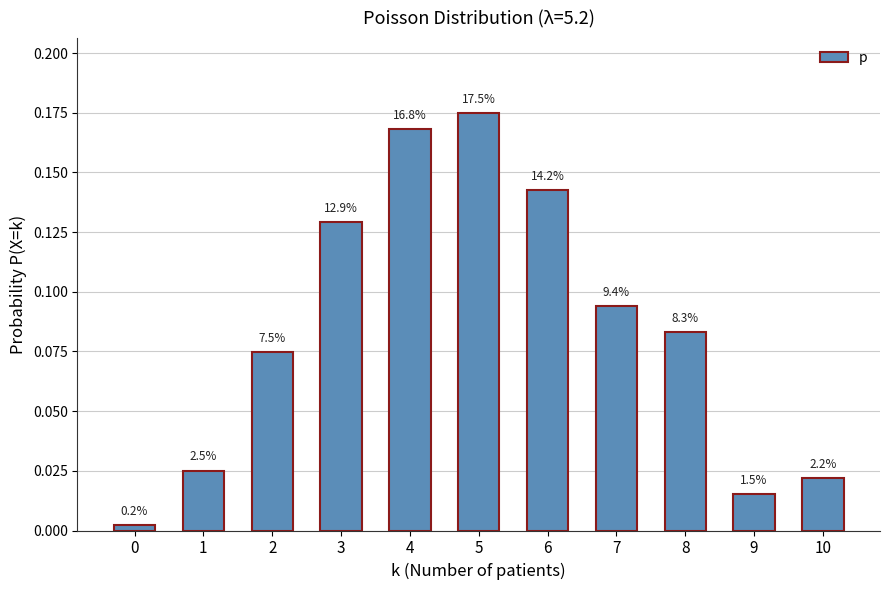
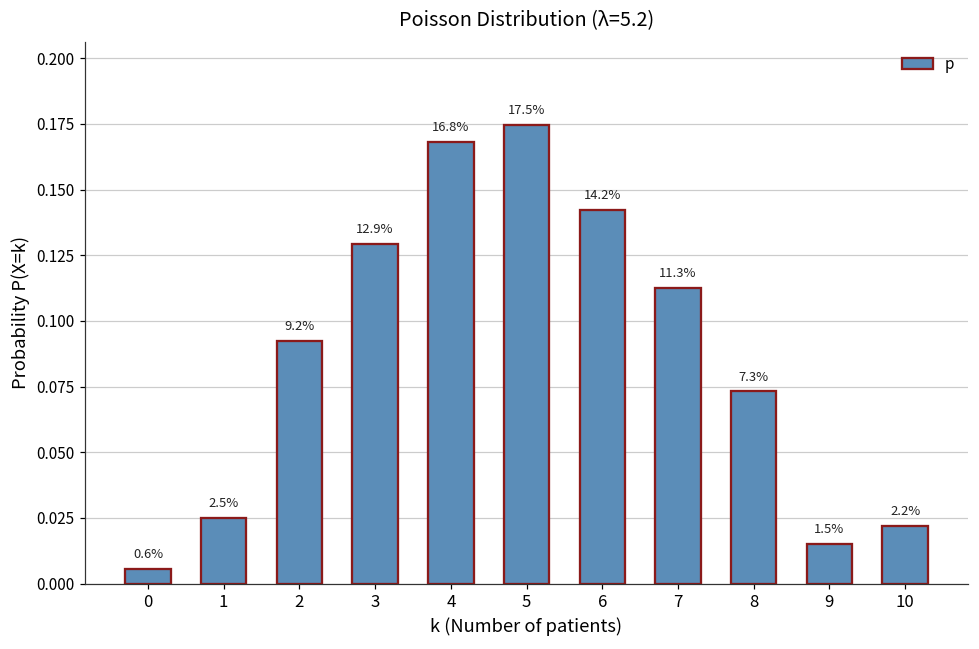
0: 0.2% -> 0.6%
2: 7.5% -> 9.2%
7: 9.4% -> 11.3%
8: 8.3% -> 7.3%
